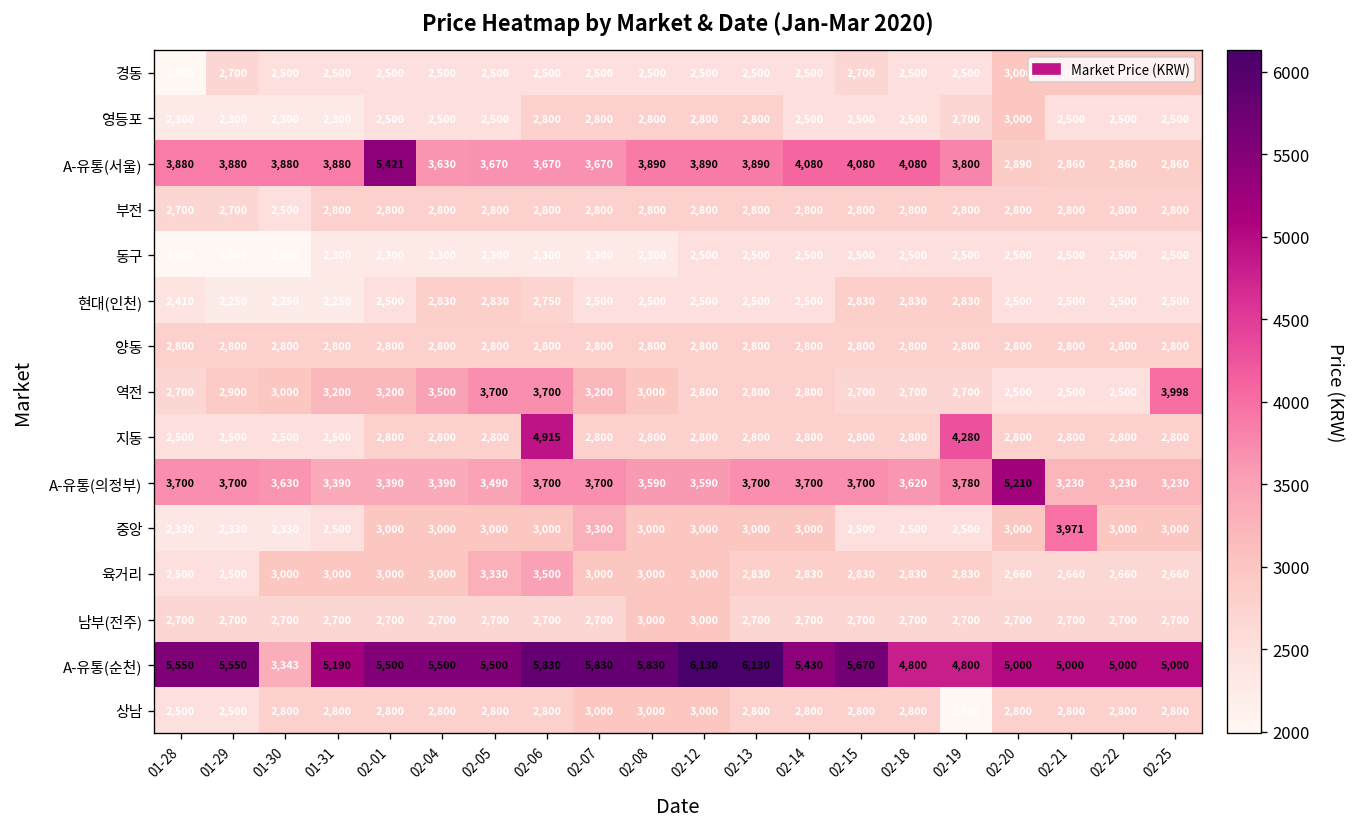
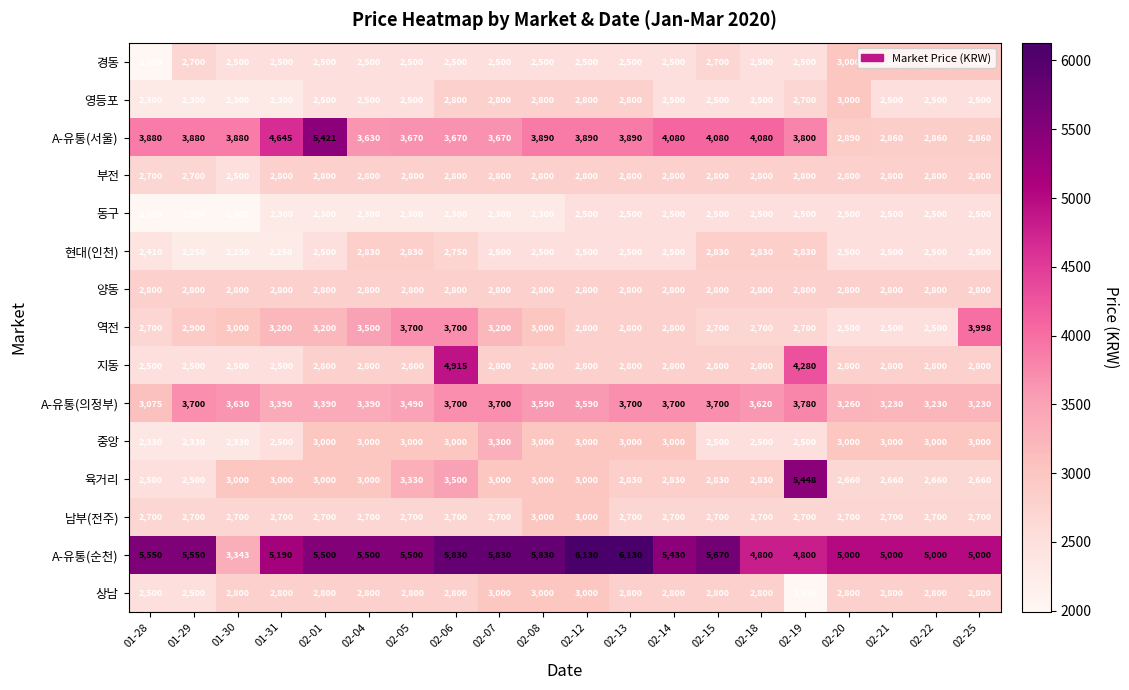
A-유통(서울), 01-31: 3,880 -> 4,645
A-유통(의정부), 01-28: 3,700 -> 3,075
A-유통(의정부), 02-20: 5,210 -> 3,260
중앙, 02-21: 3,971 -> 3,000
육거리, 02-19: 2,830 -> 5,448
